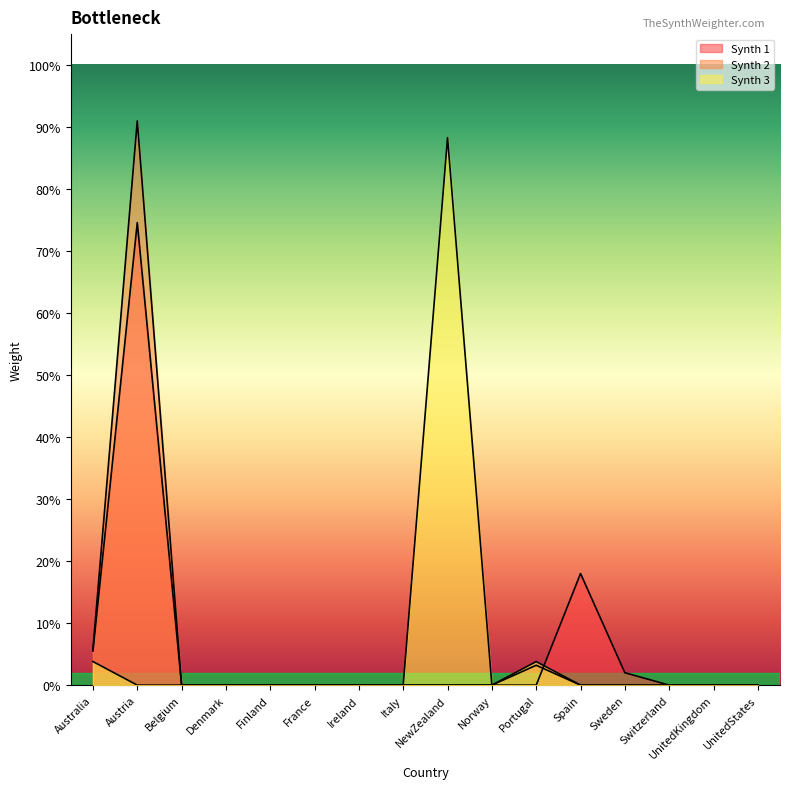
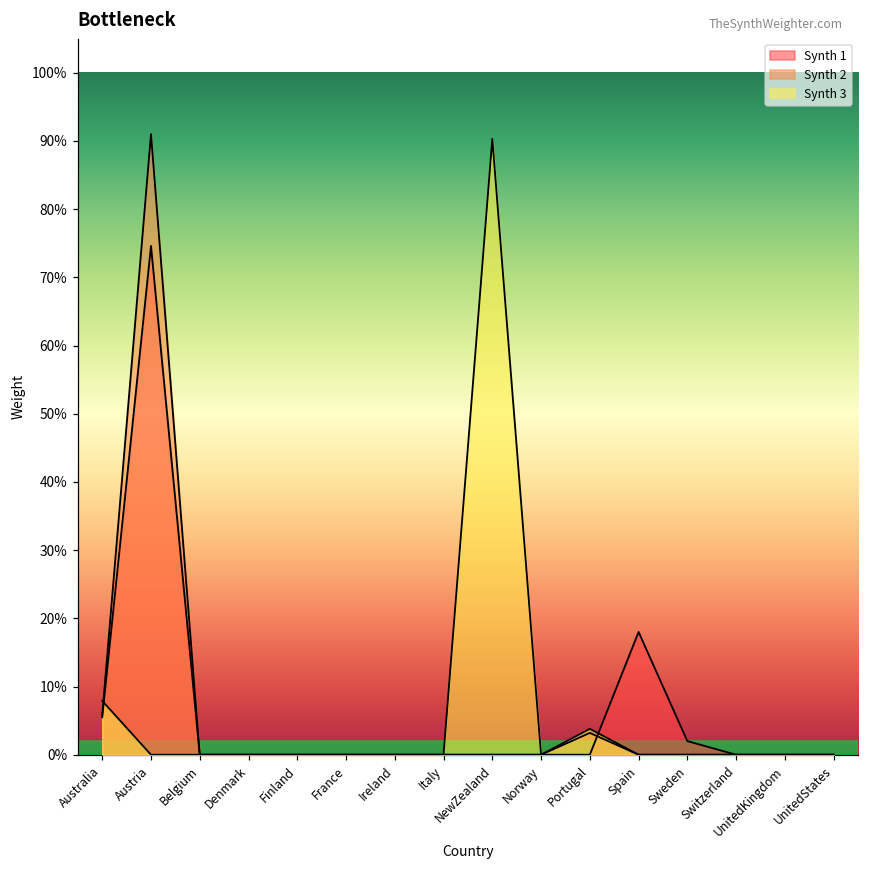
Synth 3, Australia: 4% -> 8%
Synth 3, NewZealand: 88% -> 90%
